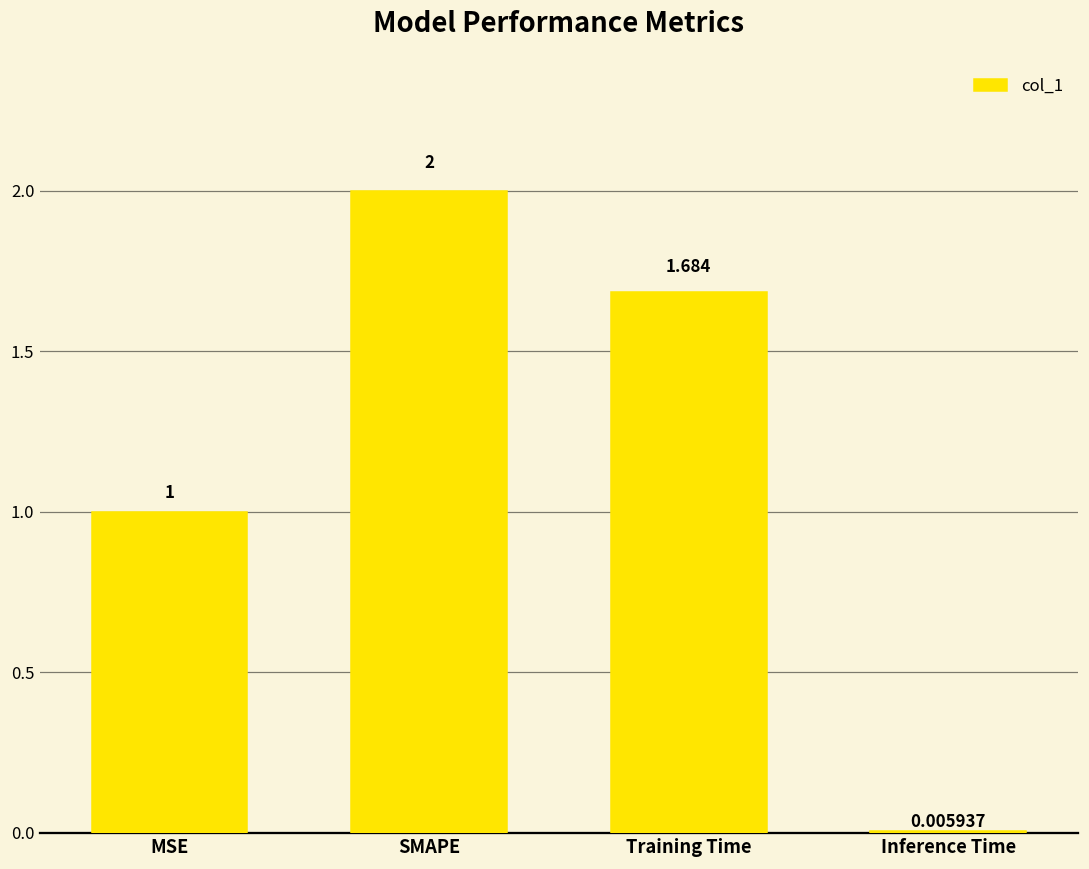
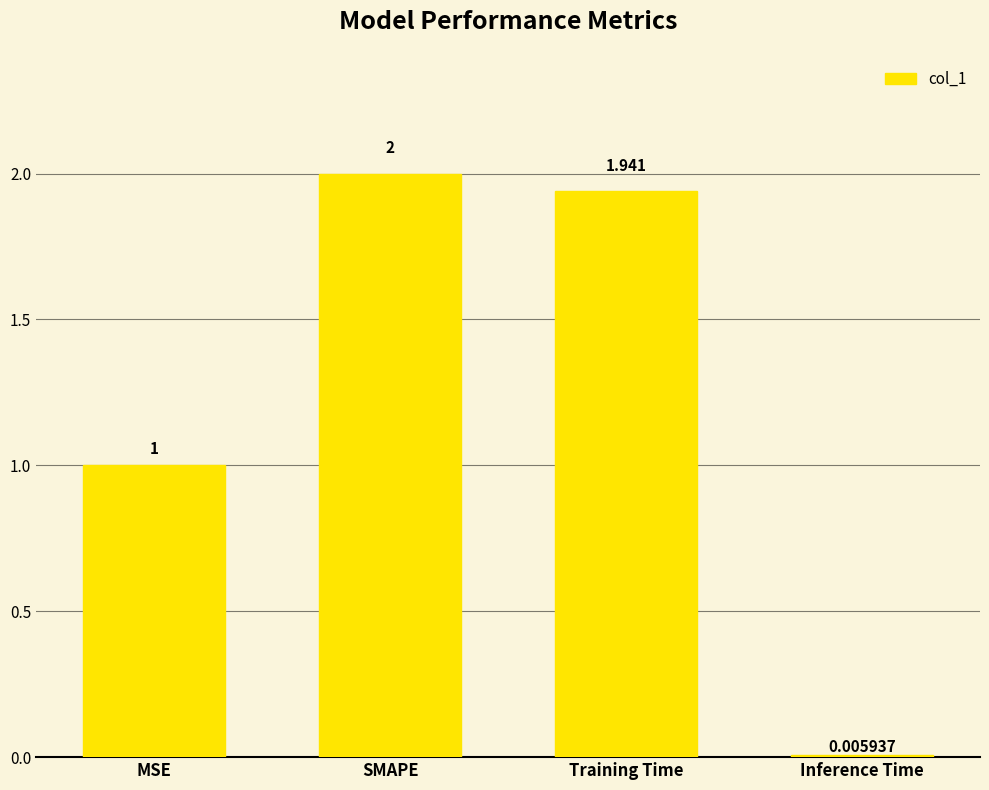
Training Time: 1.684 -> 1.941
